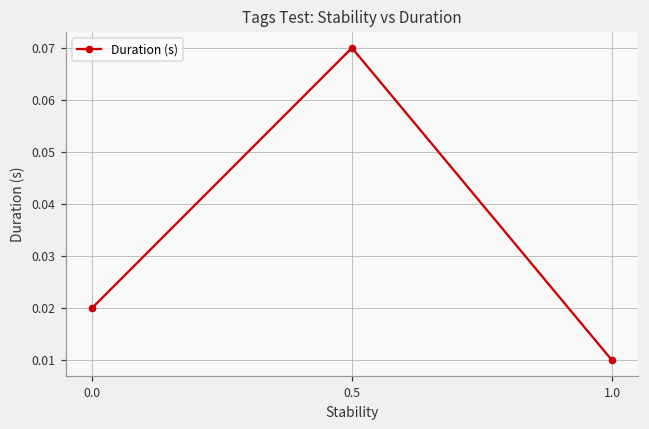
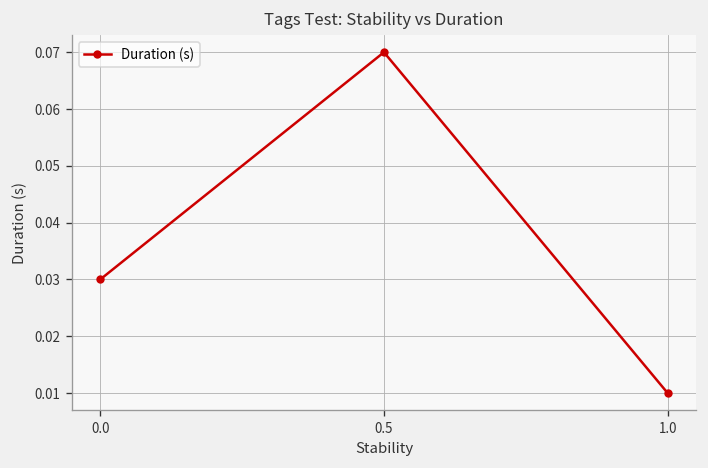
0.0: 0.02 -> 0.03
